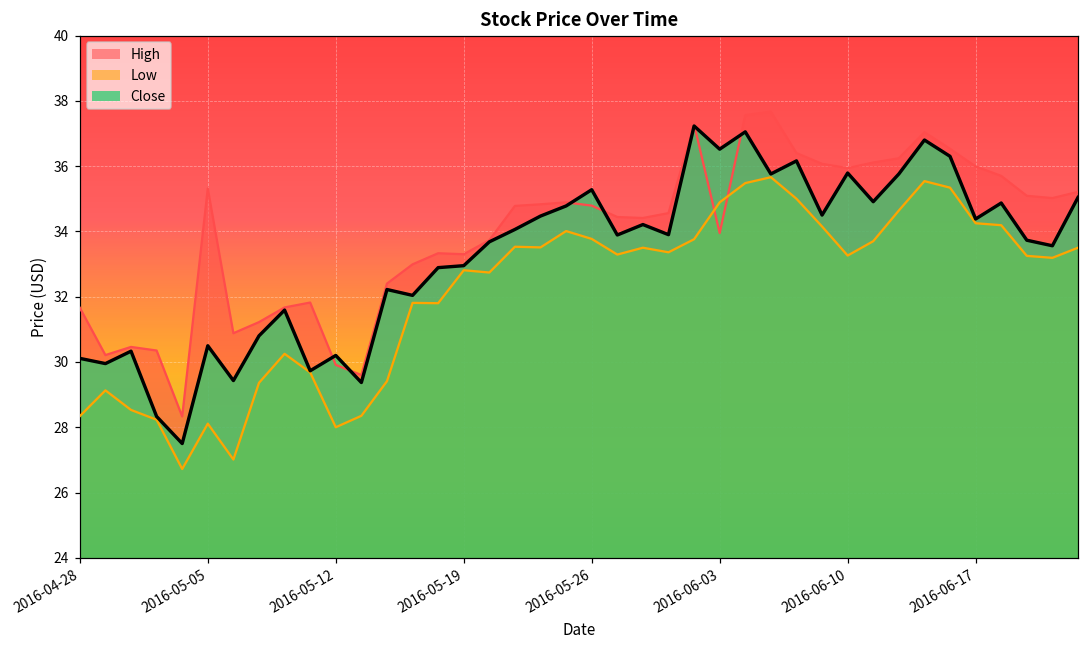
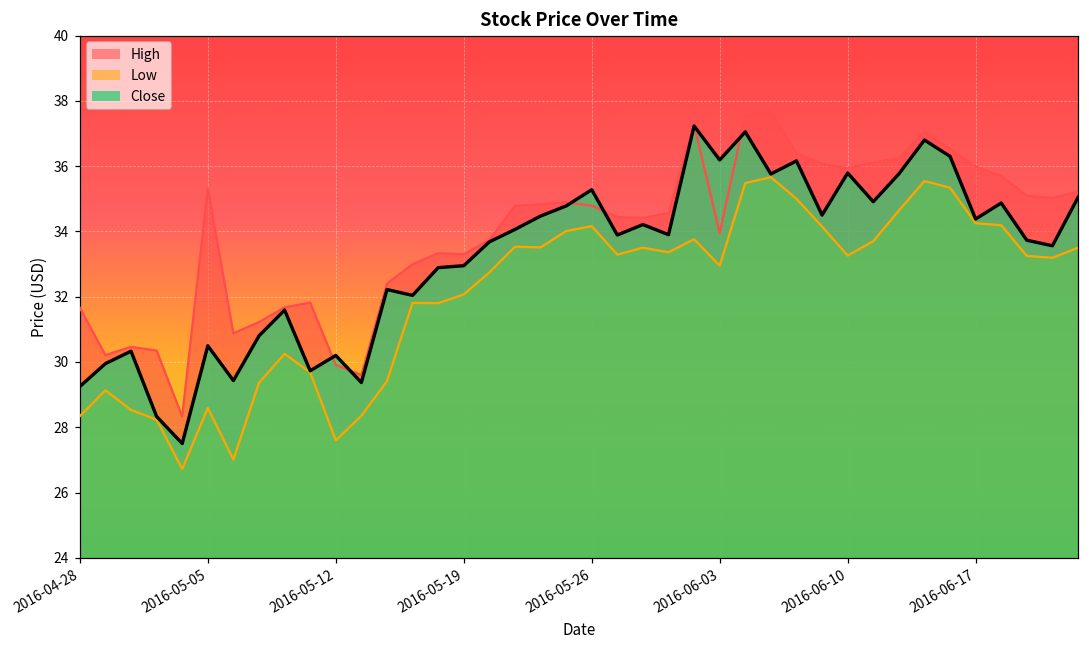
Close, 2016-04-28: 30.1 -> 29.2
Low, 2016-05-05: 28.1 -> 28.6
Low, 2016-05-12: 28.0 -> 27.6
Low, 2016-05-19: 32.8 -> 32.1
Low, 2016-05-26: 33.8 -> 34.2
Low, 2016-06-03: 34.9 -> 33.0
Close, 2016-06-03: 36.5 -> 36.2
